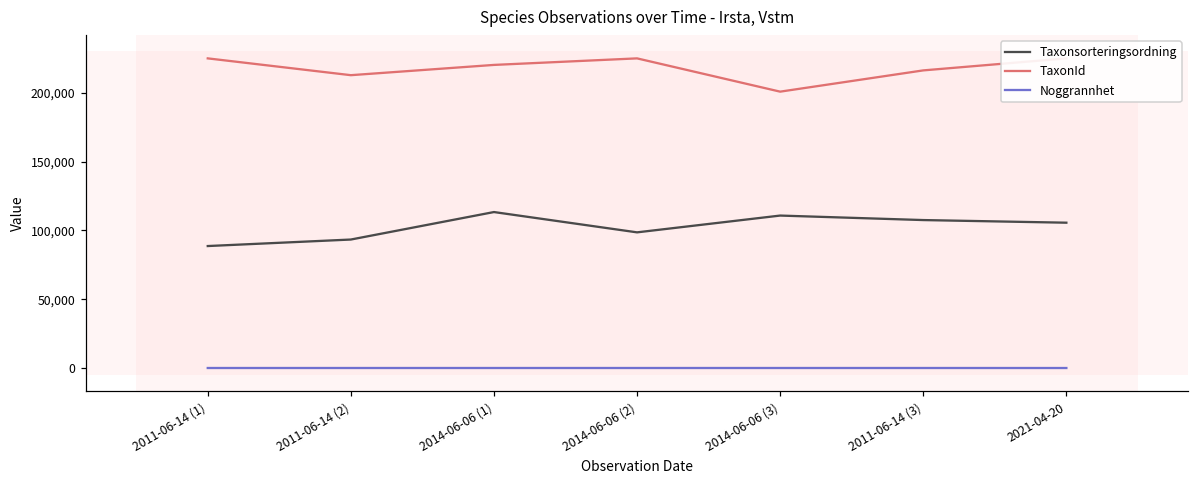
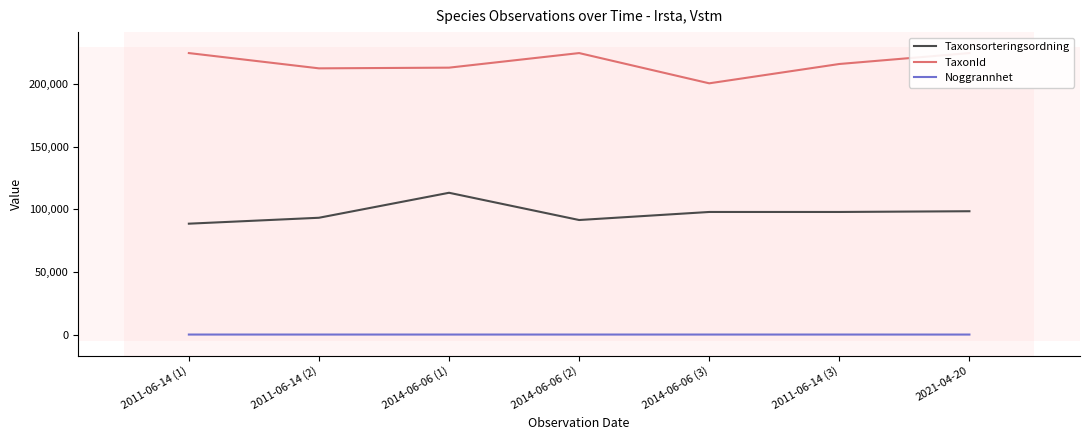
TaxonId, 2014-06-06 (1): 220,000 -> 213,000
Taxonsorteringsordning, 2014-06-06 (2): 99,000 -> 92,000
Taxonsorteringsordning, 2014-06-06 (3): 111,000 -> 98,000
Taxonsorteringsordning, 2011-06-14 (3): 107,000 -> 98,000
Taxonsorteringsordning, 2021-04-20: 106,000 -> 99,000
